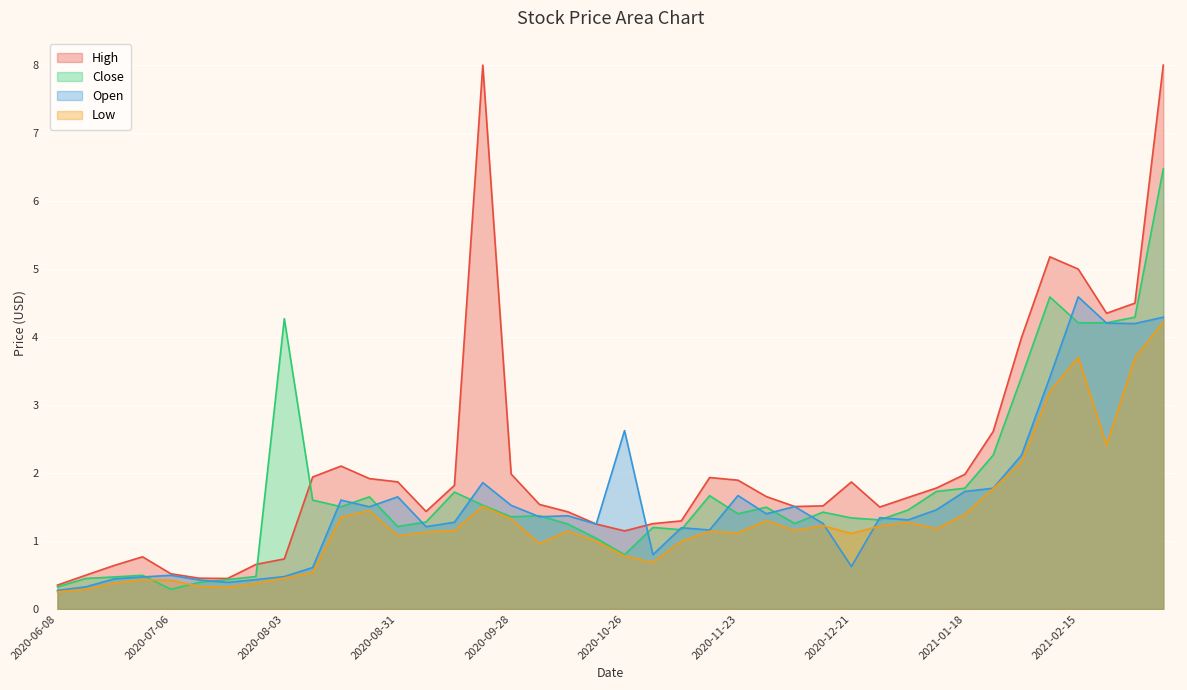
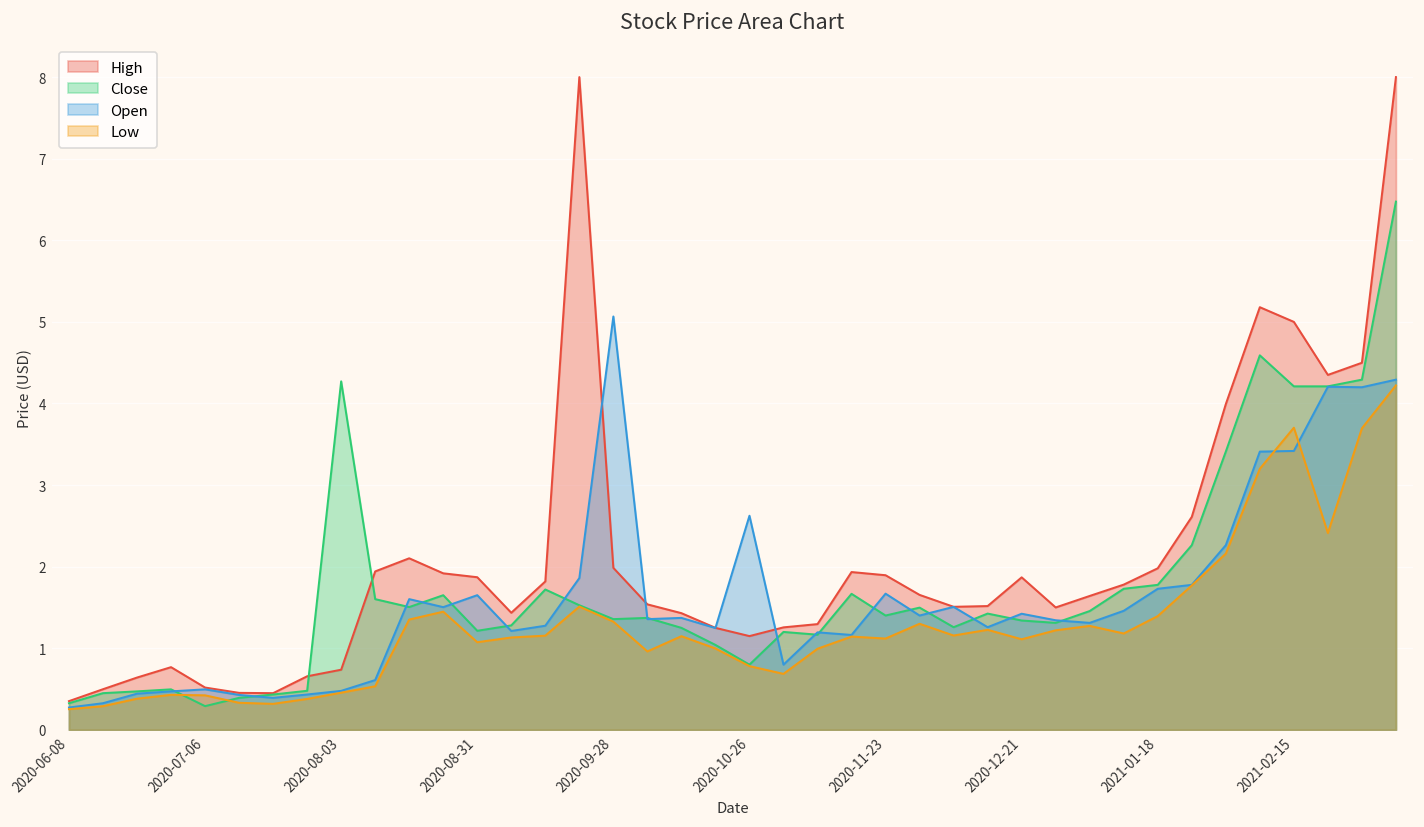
Open, 2020-09-28: 1.5 -> 5.1
Open, 2020-12-21: 0.6 -> 1.4
Open, 2021-02-15: 4.6 -> 3.4
